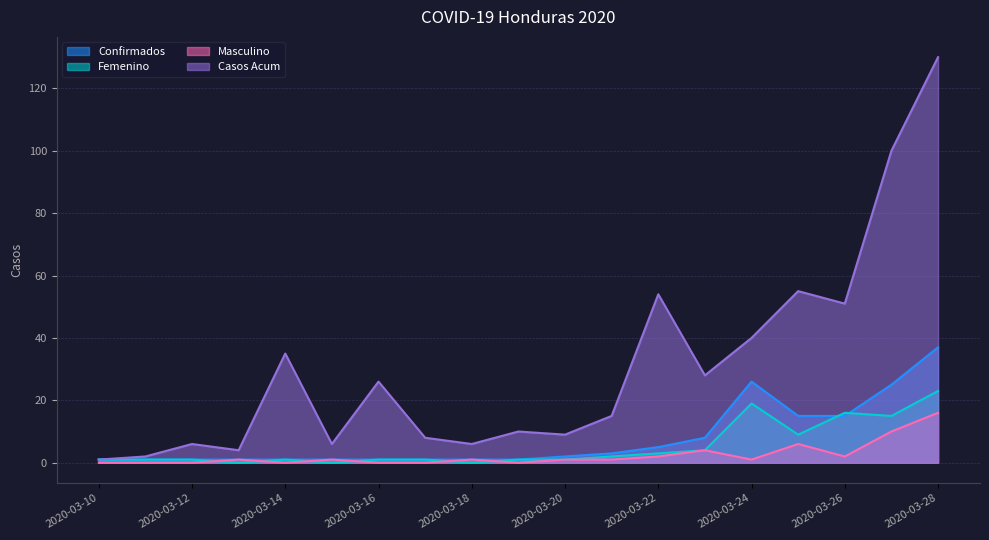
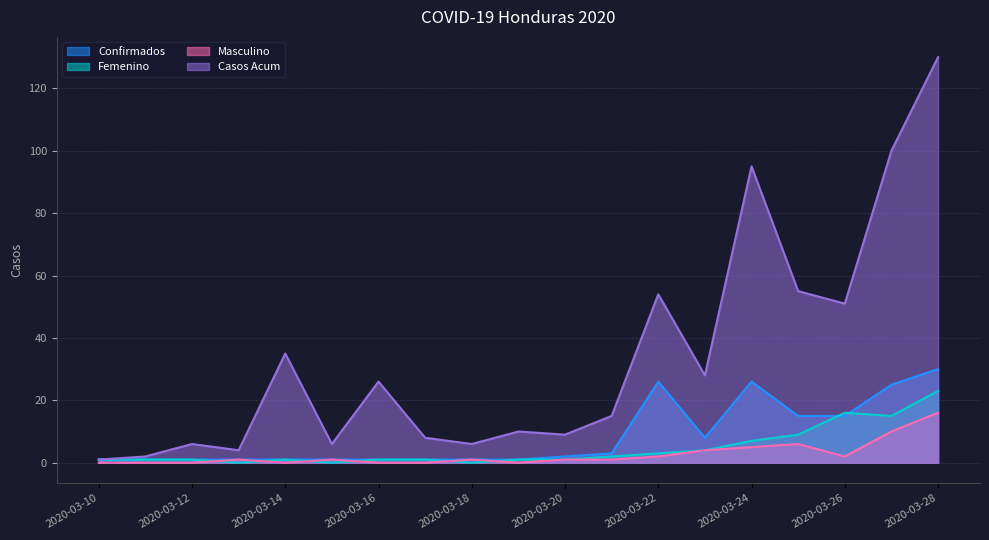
Confirmados, 2020-03-22: 5 -> 26
Femenino, 2020-03-24: 19 -> 7
Masculino, 2020-03-24: 1 -> 5
Casos Acum, 2020-03-24: 40 -> 95
Confirmados, 2020-03-28: 37 -> 30
